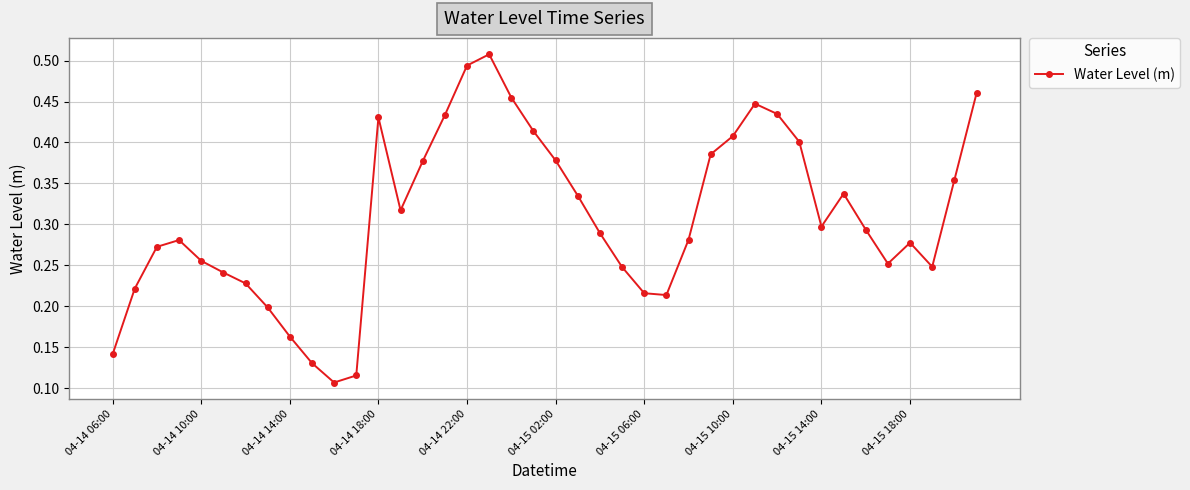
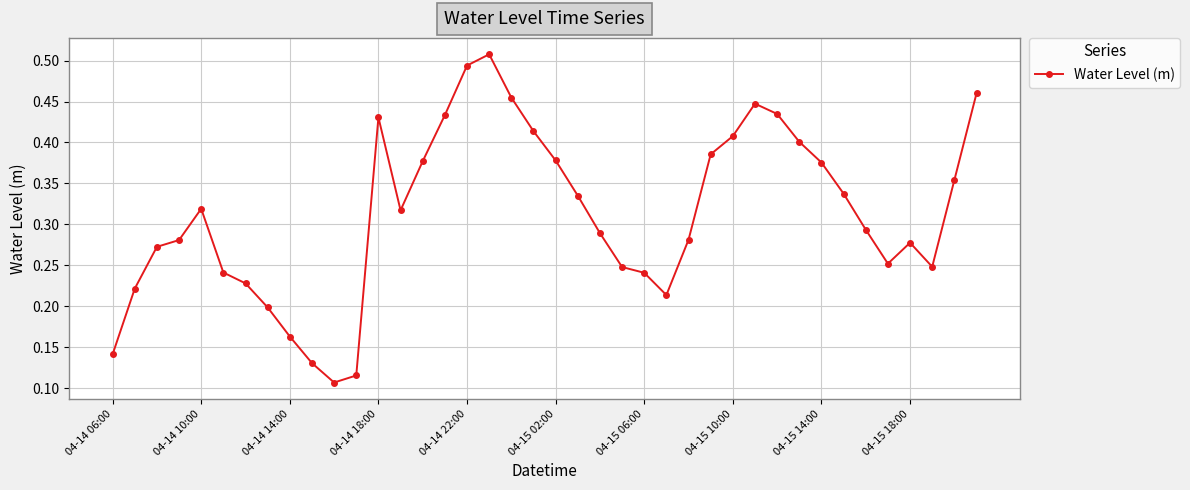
04-14 10:00: 0.26 -> 0.32
04-15 06:00: 0.22 -> 0.24
04-15 14:00: 0.30 -> 0.38
